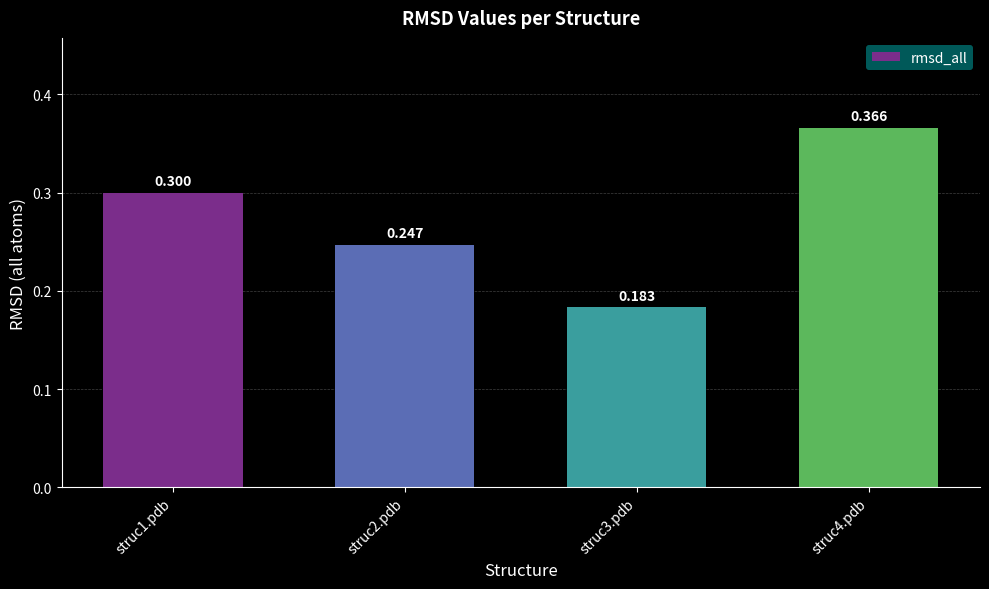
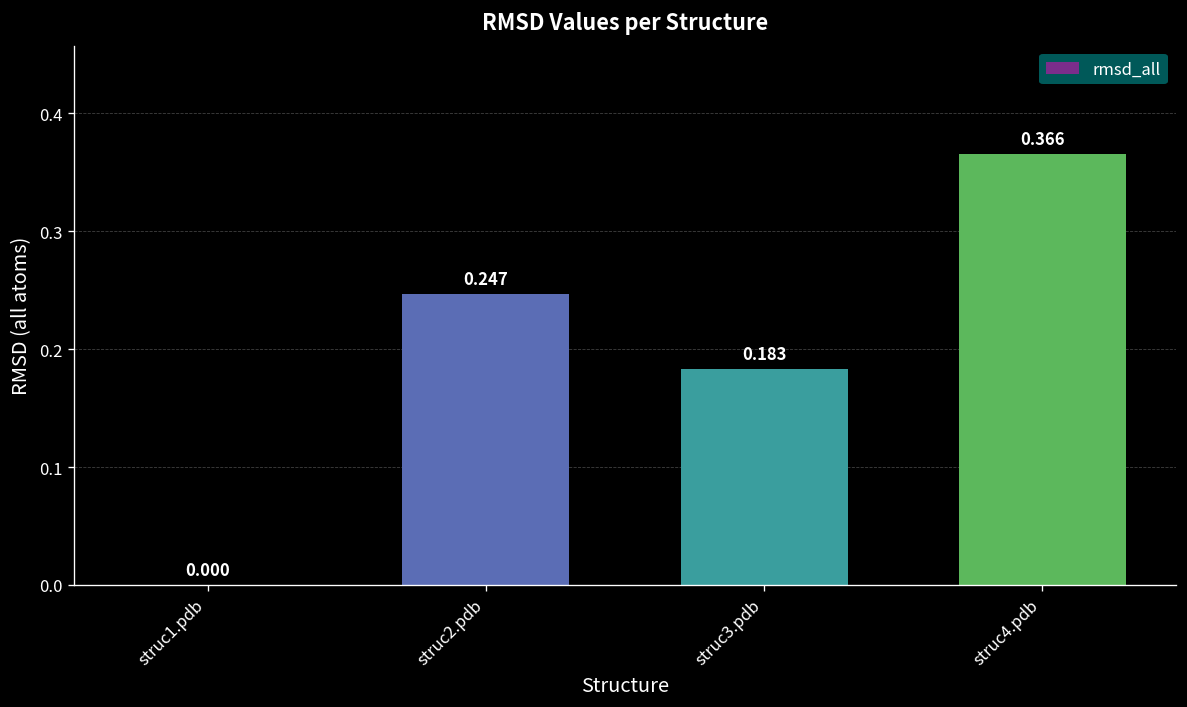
struc1.pdb: 0.300 -> 0.000
